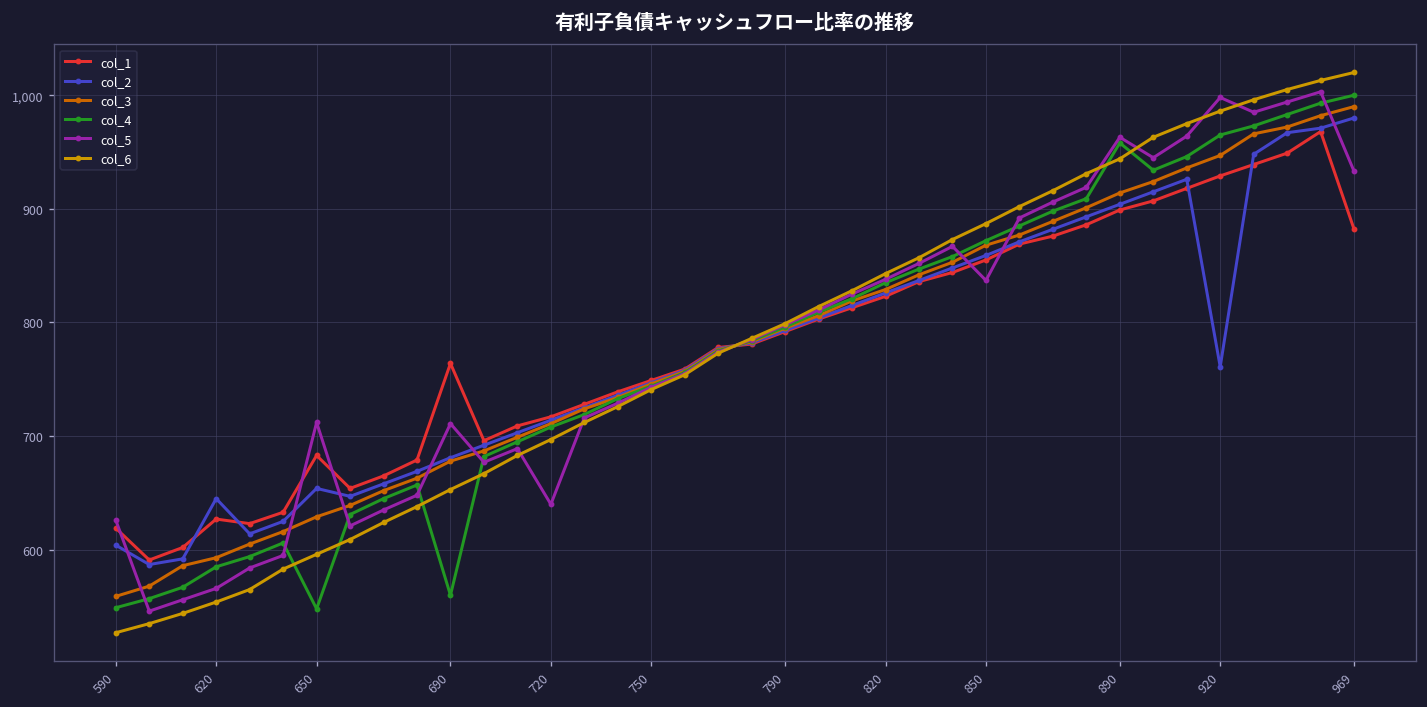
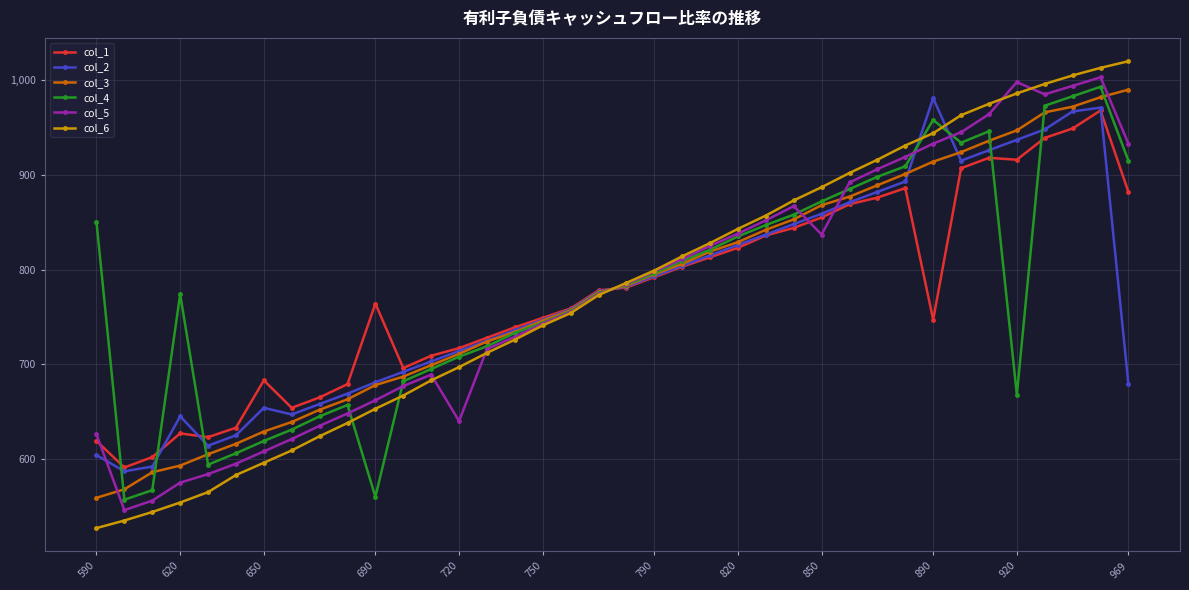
col_4, 590: 550 -> 850
col_4, 620: 590 -> 770
col_5, 620: 570 -> 580
col_4, 650: 550 -> 620
col_5, 650: 710 -> 610
col_5, 690: 710 -> 660
col_1, 890: 900 -> 750
col_2, 890: 900 -> 980
col_5, 890: 960 -> 930
col_1, 920: 930 -> 920
col_2, 920: 760 -> 940
col_4, 920: 970 -> 670
col_2, 969: 980 -> 680
col_4, 969: 1,000 -> 920
